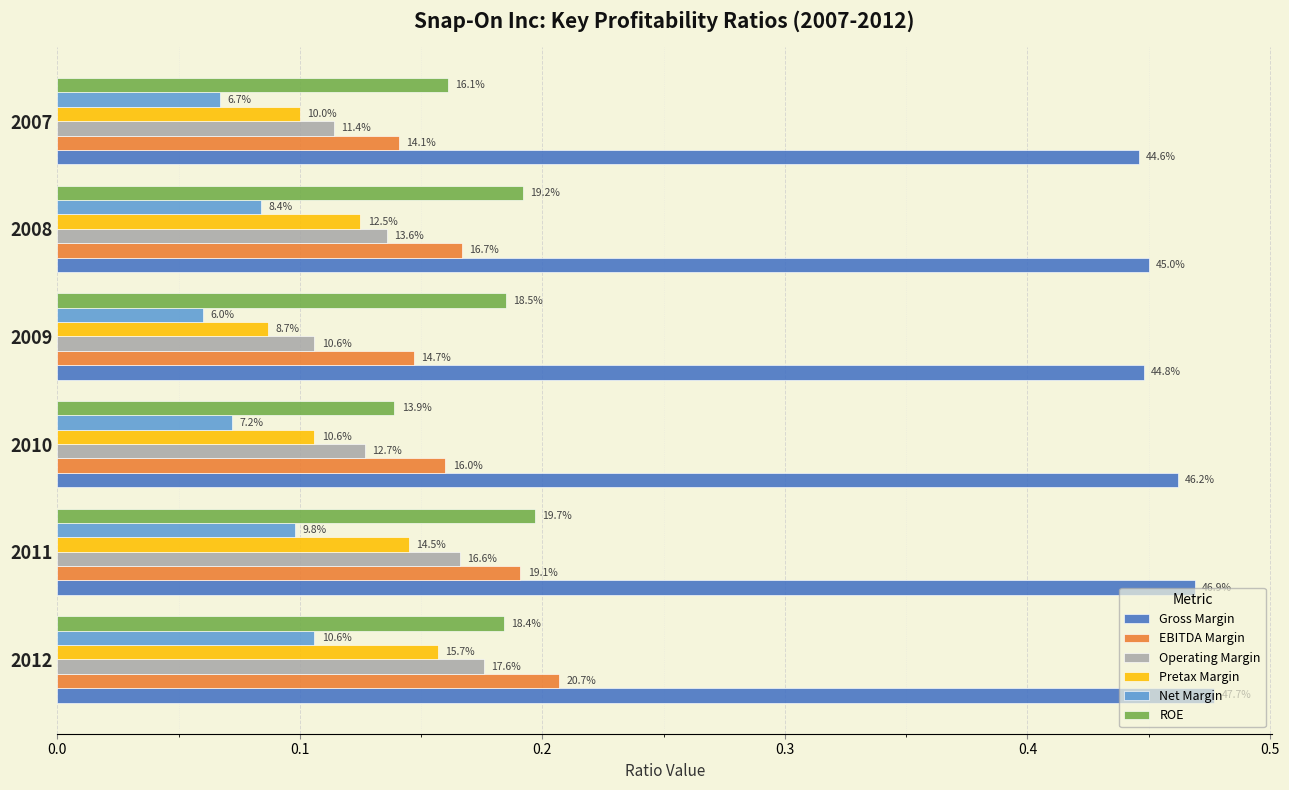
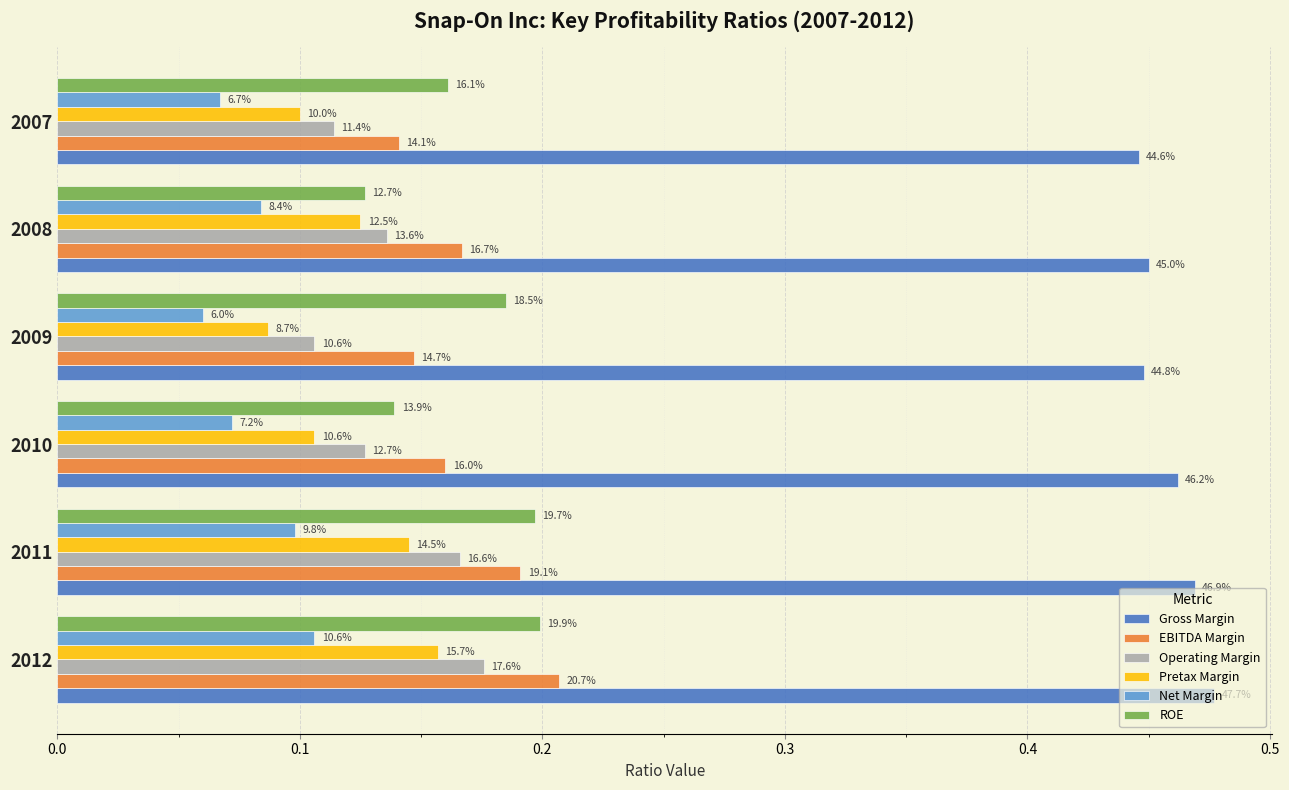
ROE, 2008: 19.2% -> 12.7%
ROE, 2012: 18.4% -> 19.9%
